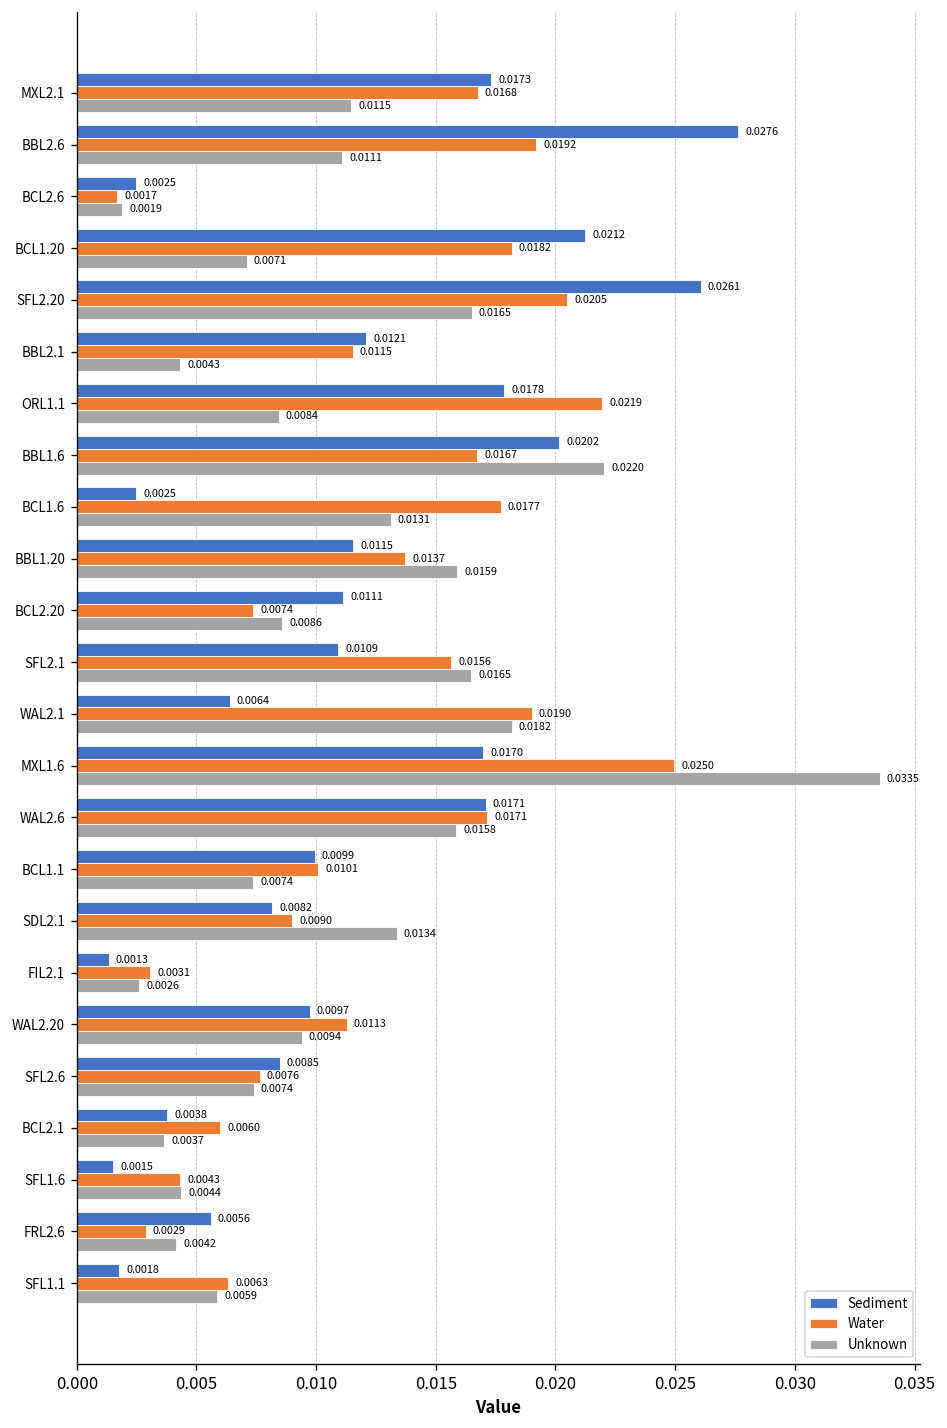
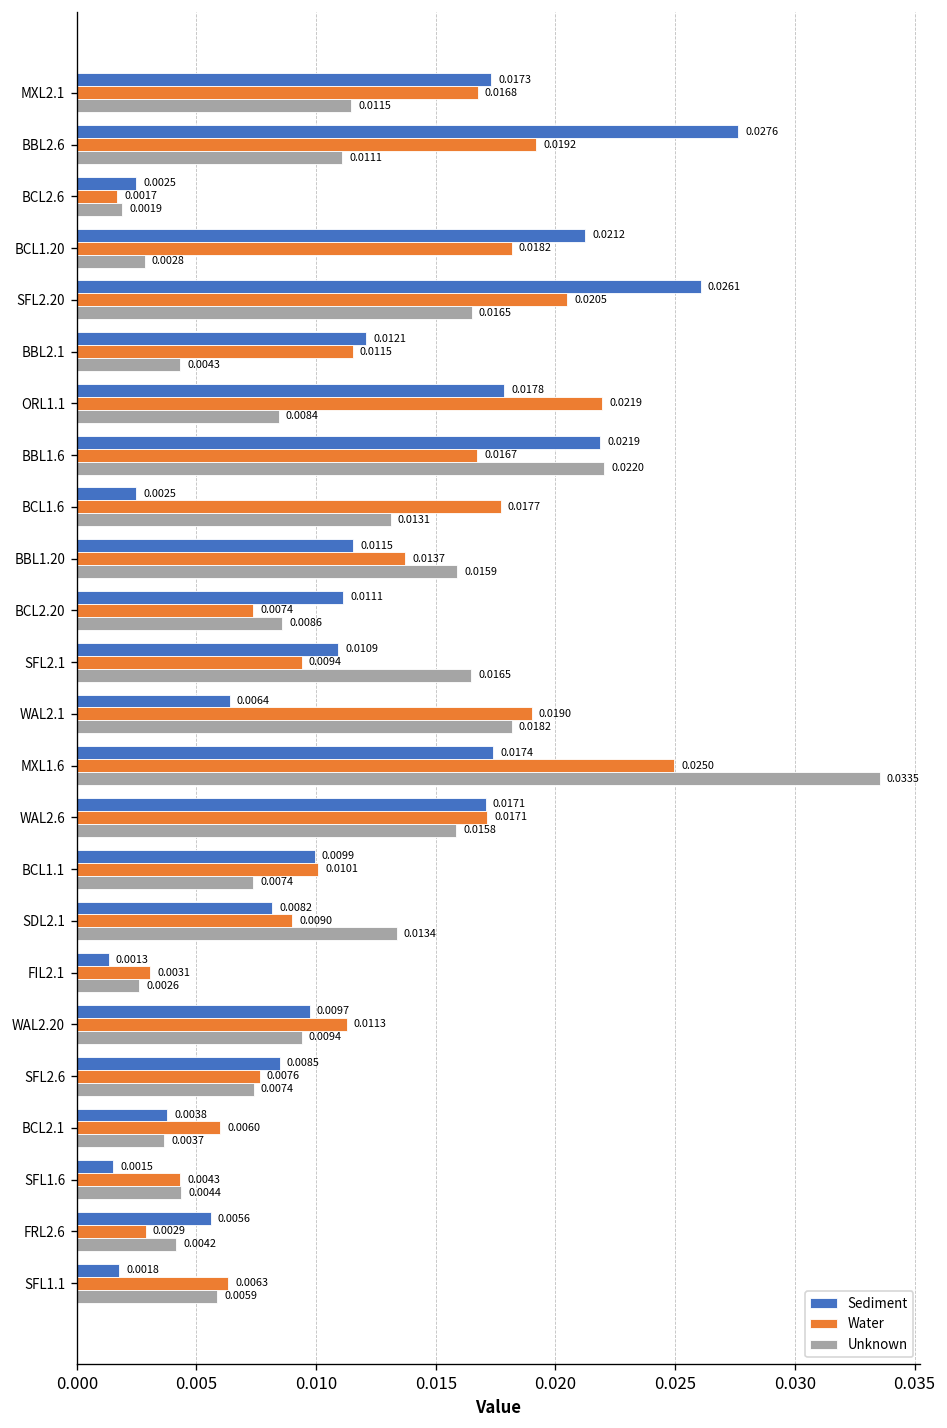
Unknown, BCL1.20: 0.0071 -> 0.0028
Sediment, BBL1.6: 0.0202 -> 0.0219
Water, SFL2.1: 0.0156 -> 0.0094
Sediment, MXL1.6: 0.0170 -> 0.0174
